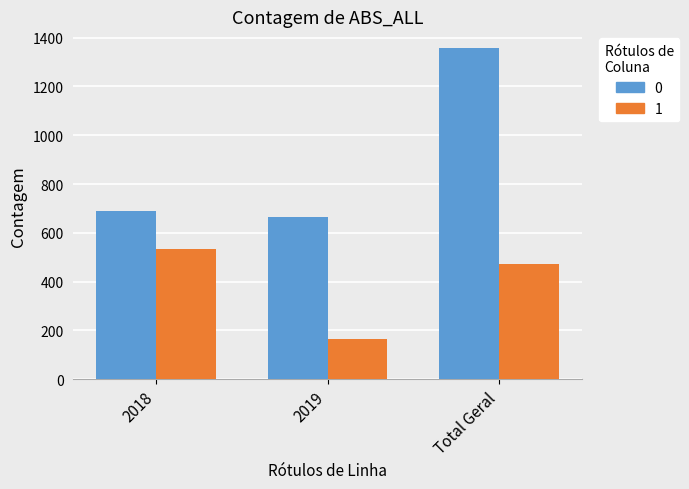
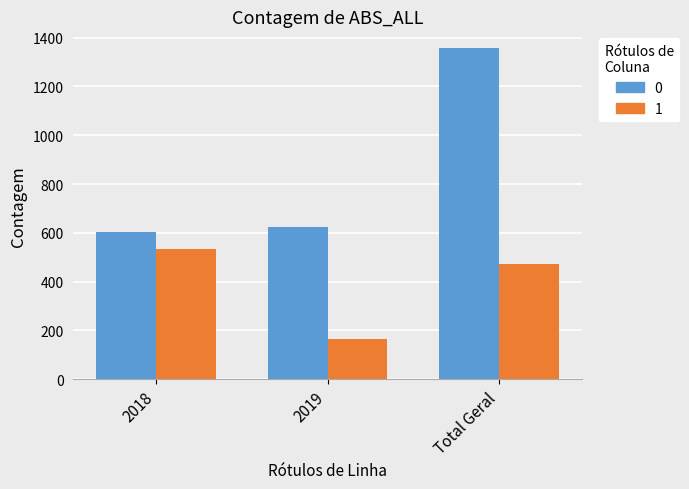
0, 2018: 690 -> 600
0, 2019: 670 -> 620
